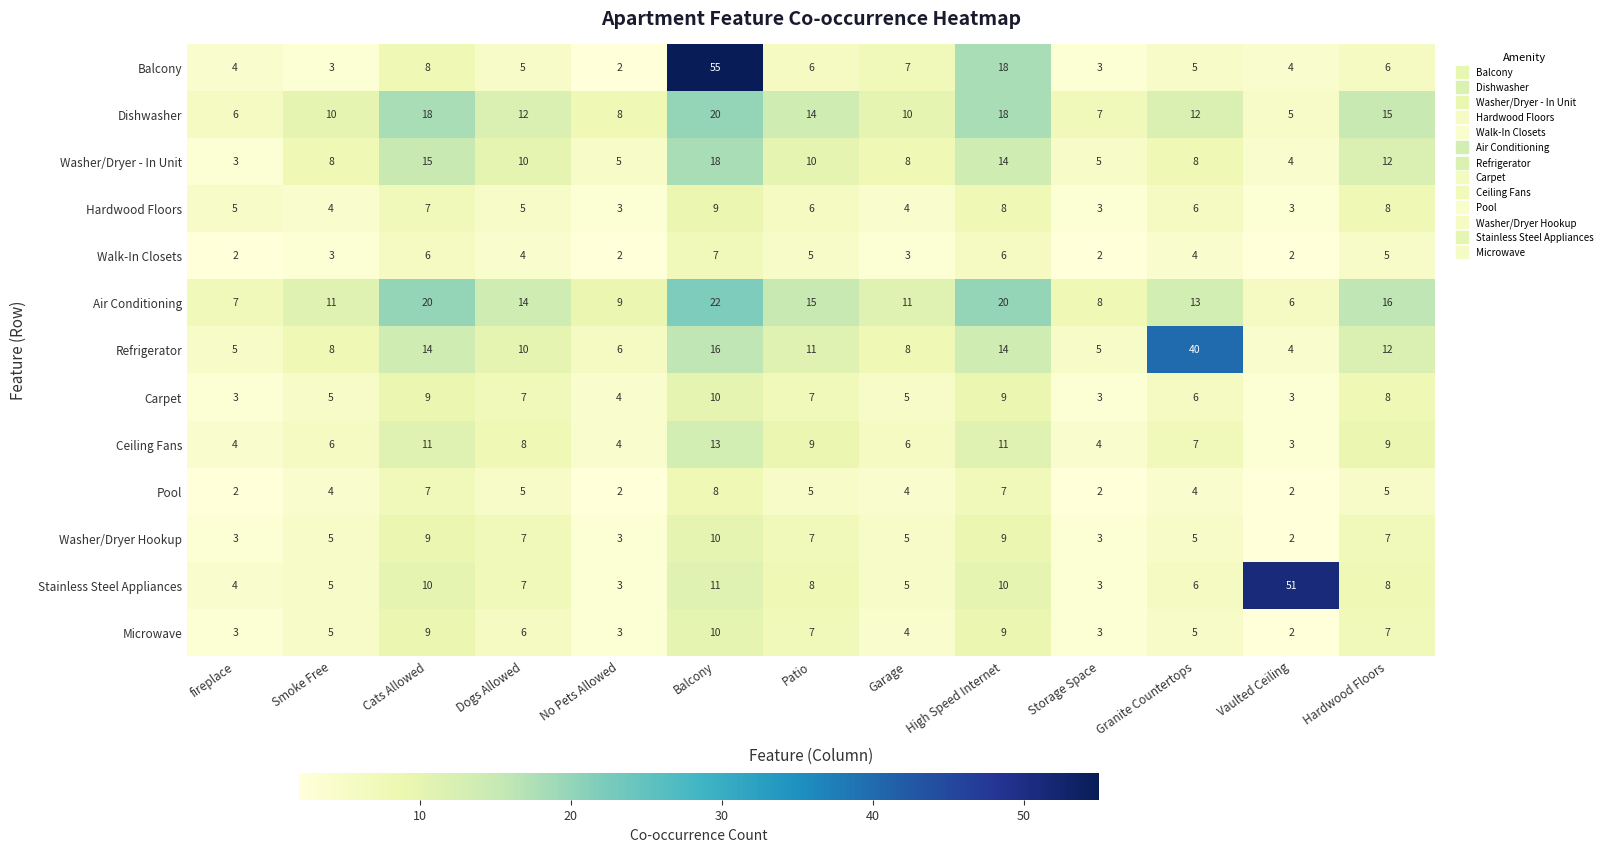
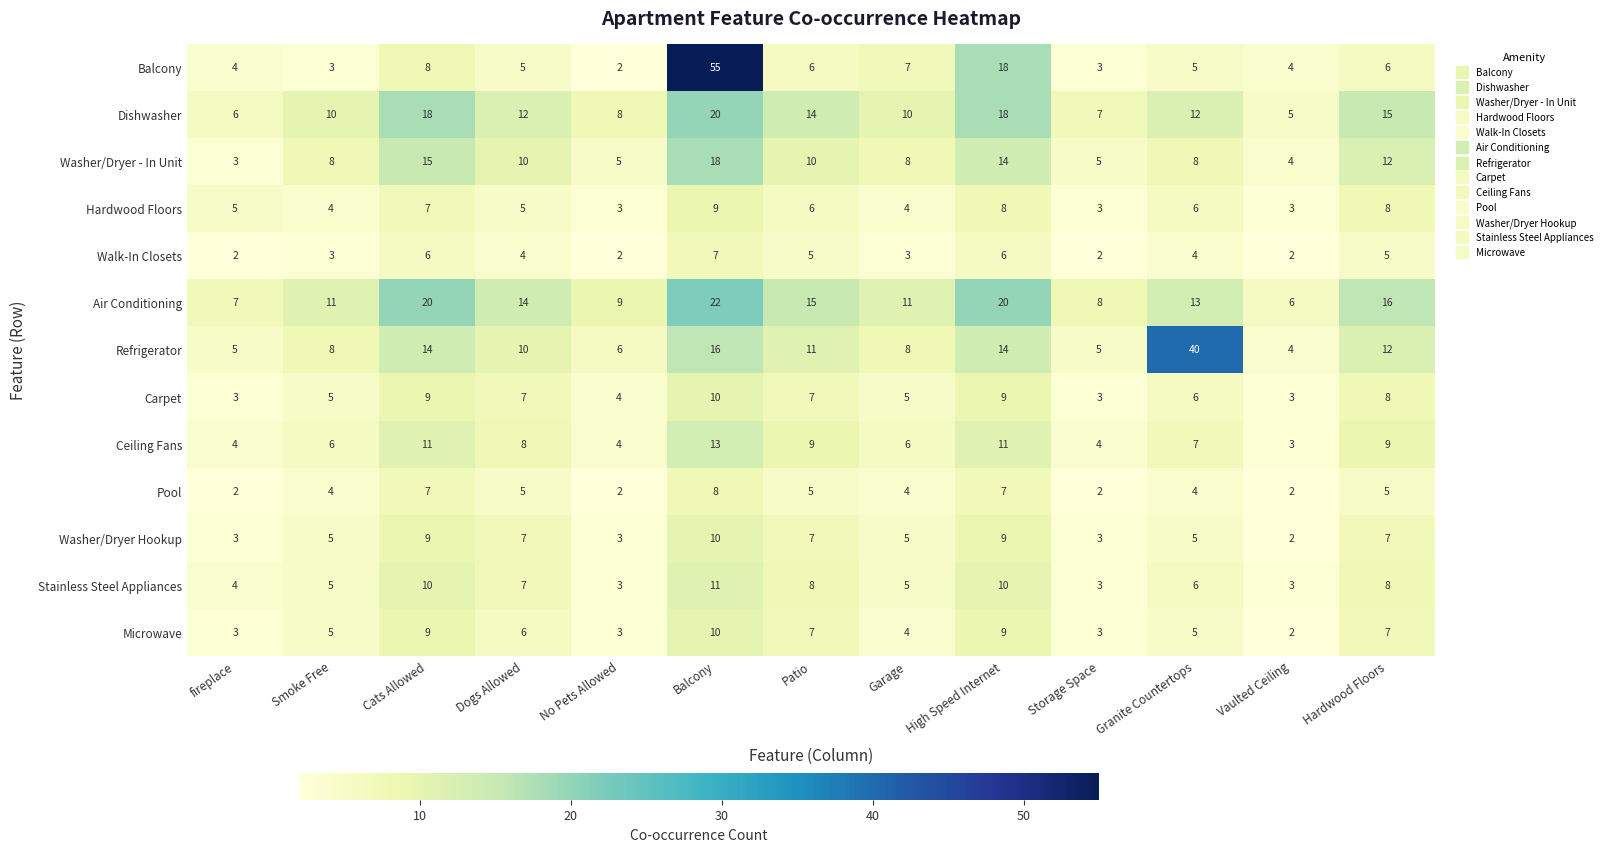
Stainless Steel Appliances, Vaulted Ceiling: 51 -> 3
